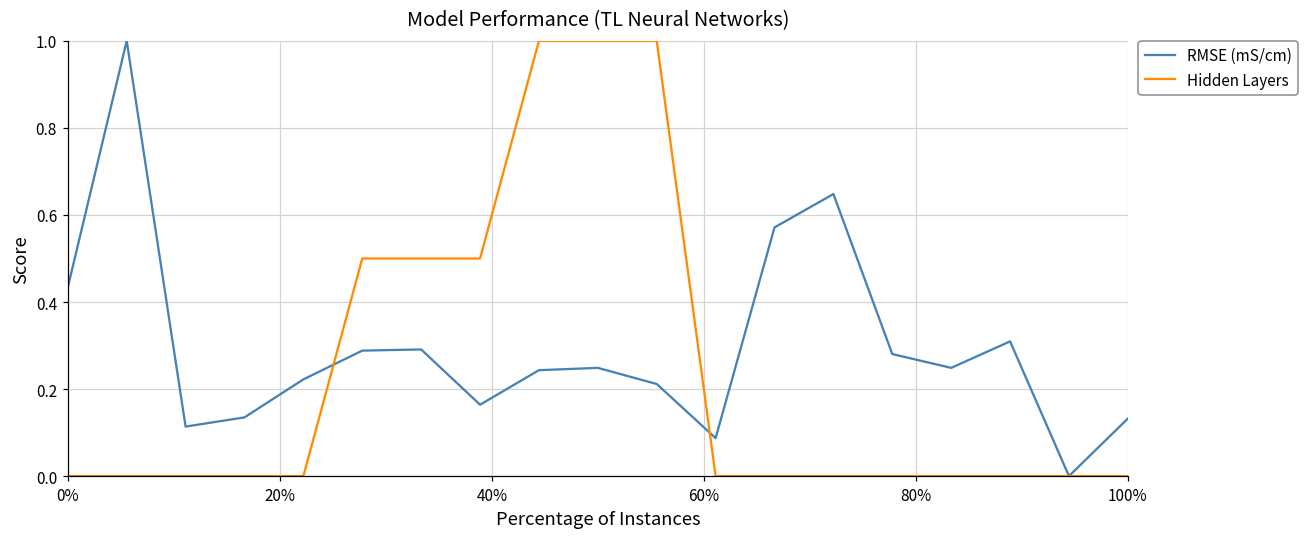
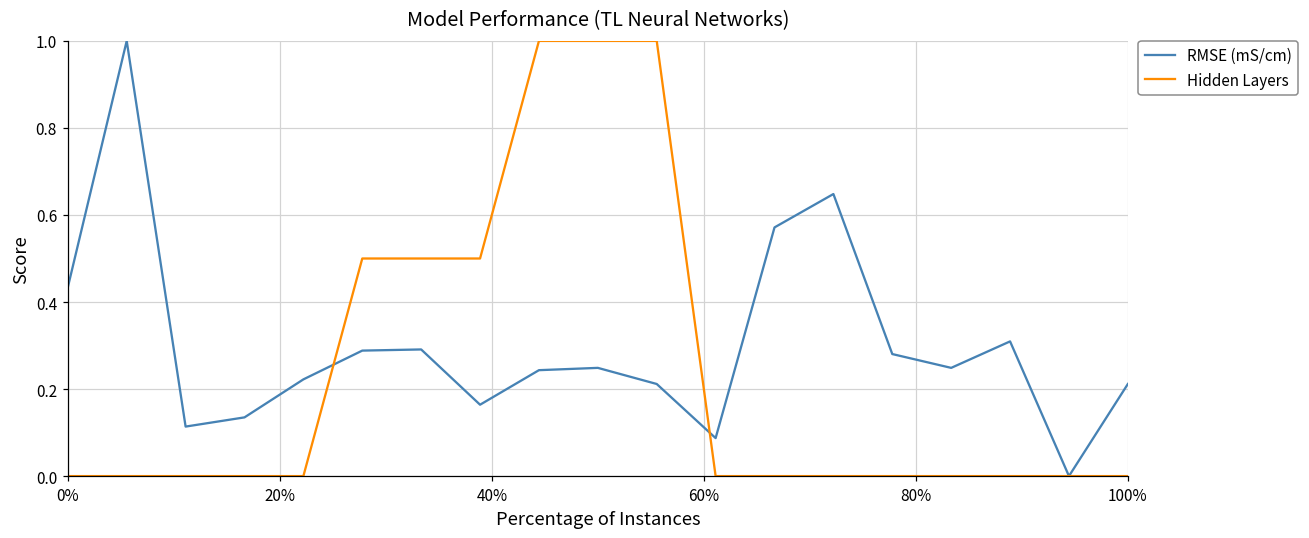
RMSE (mS/cm), 100%: 0.13 -> 0.21
